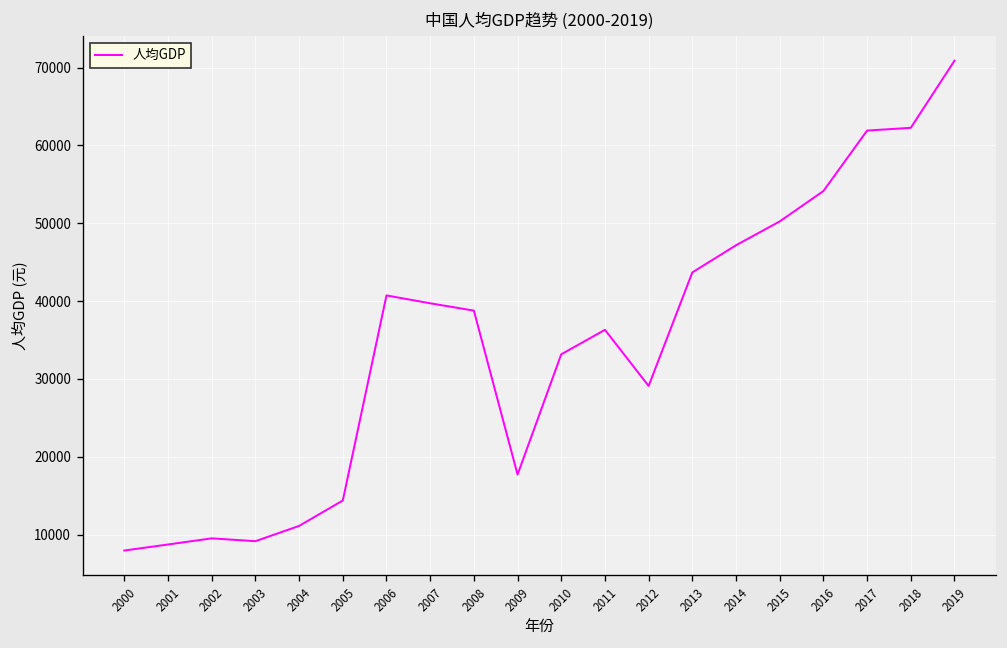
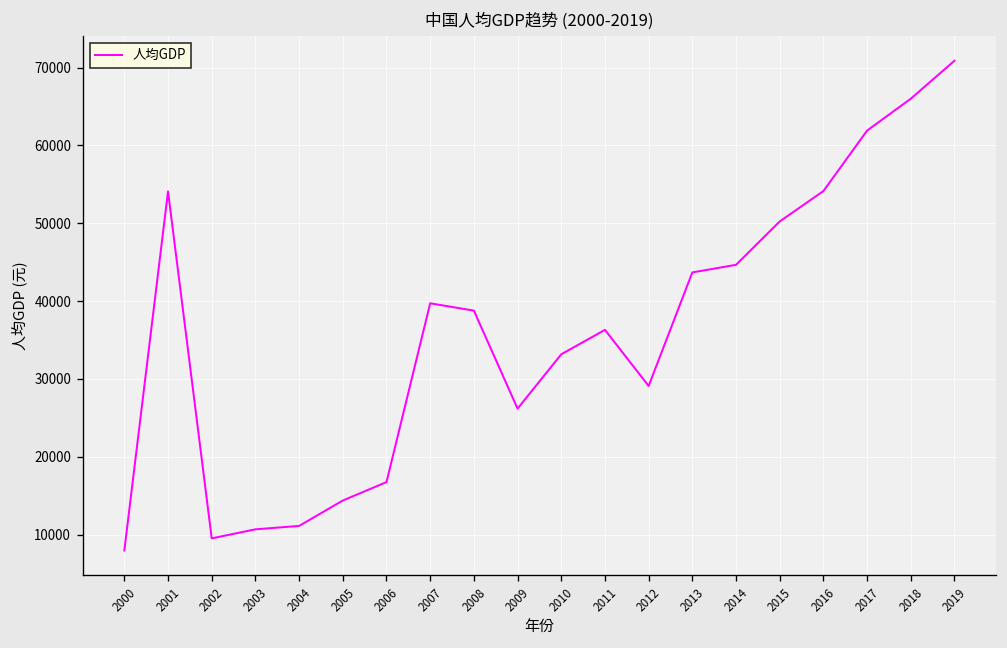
2001: 9000 -> 54000
2003: 9000 -> 11000
2006: 41000 -> 17000
2009: 18000 -> 26000
2014: 47000 -> 45000
2018: 62000 -> 66000
